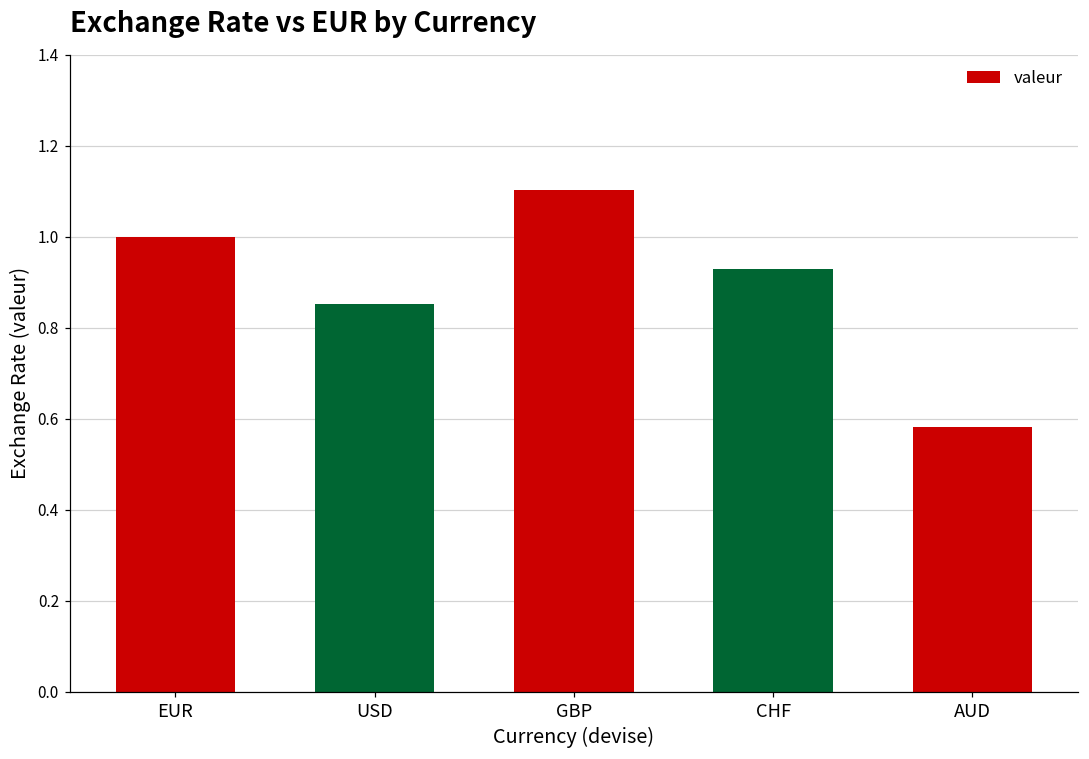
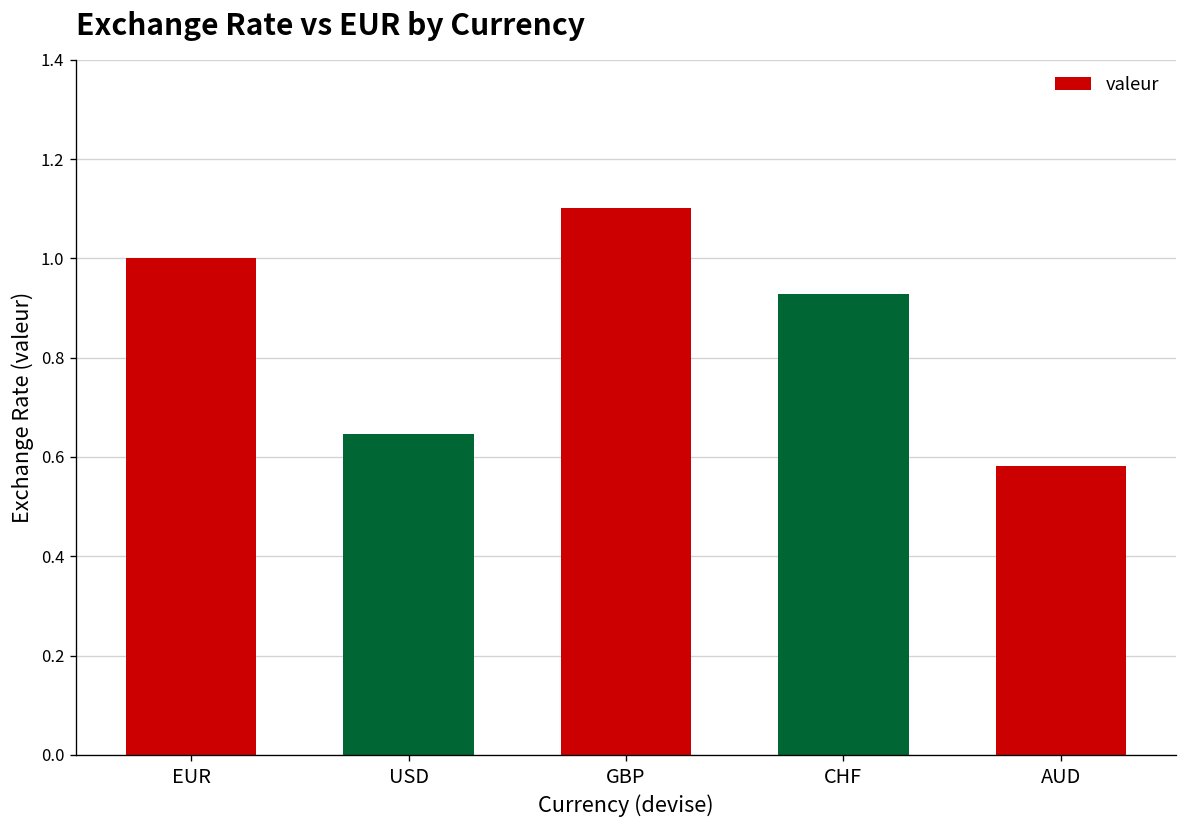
USD: 0.85 -> 0.65
